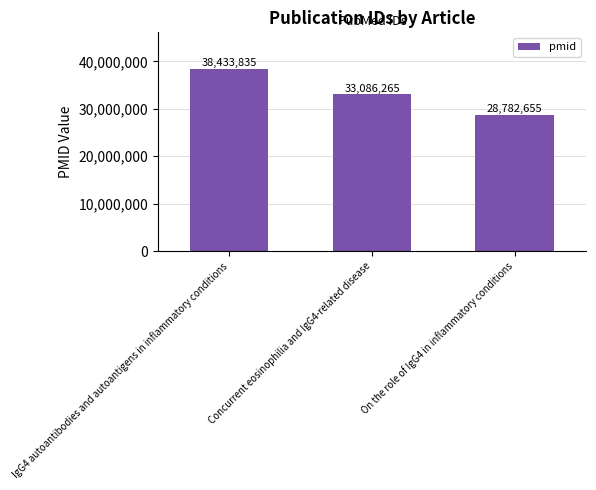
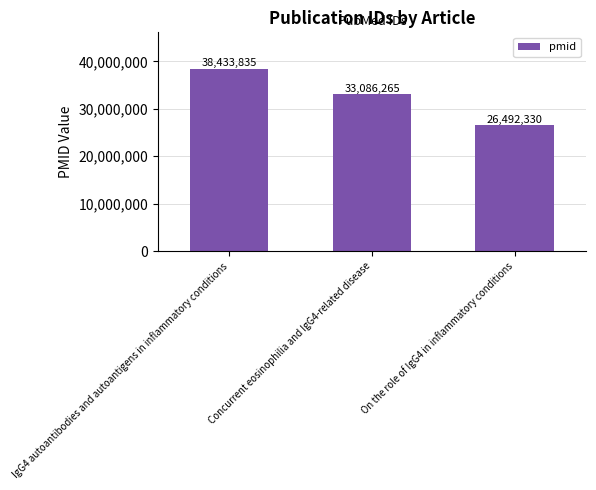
On the role of IgG4 in inflammatory conditions: 28,782,655 -> 26,492,330
